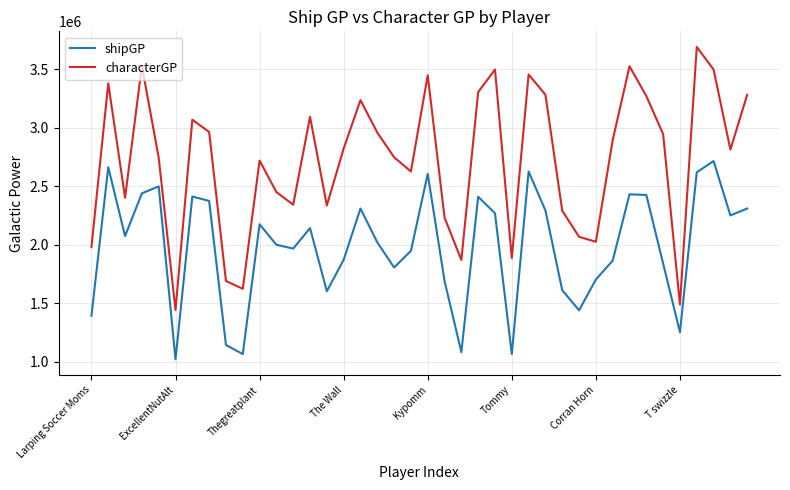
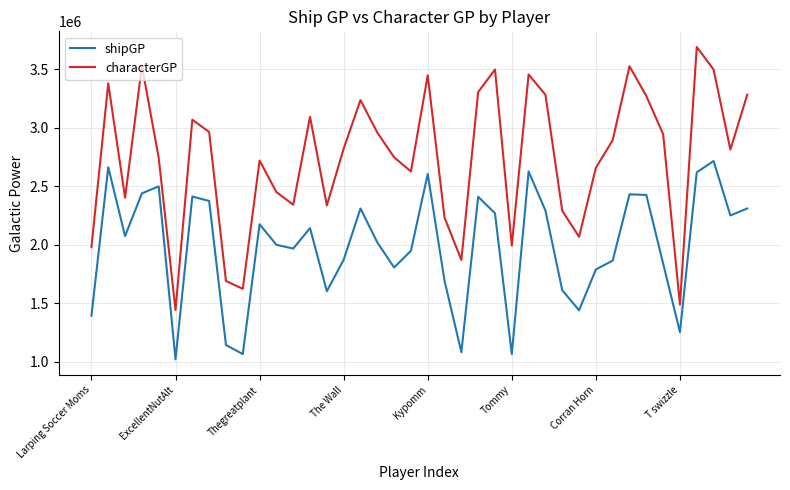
characterGP, Tommy: 1890000 -> 1990000
shipGP, Corran Horn: 1700000 -> 1790000
characterGP, Corran Horn: 2030000 -> 2660000
